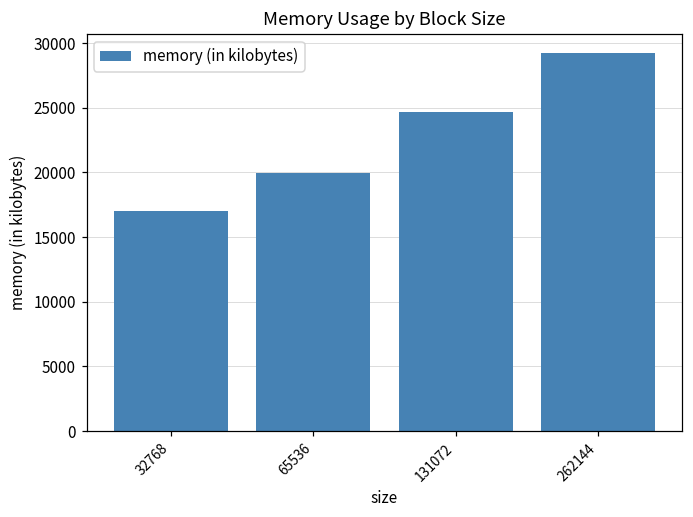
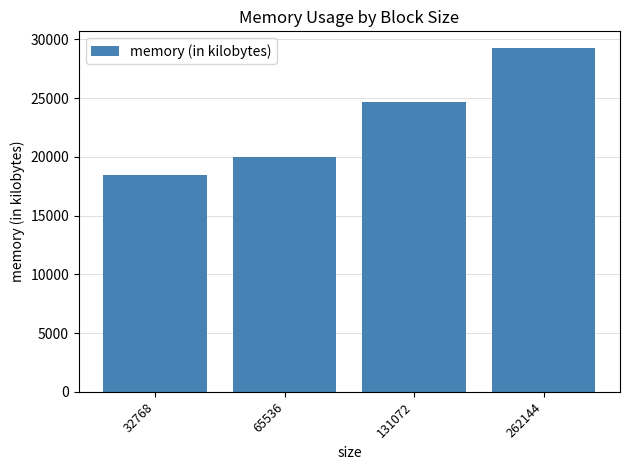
32768: 17000 -> 18400
